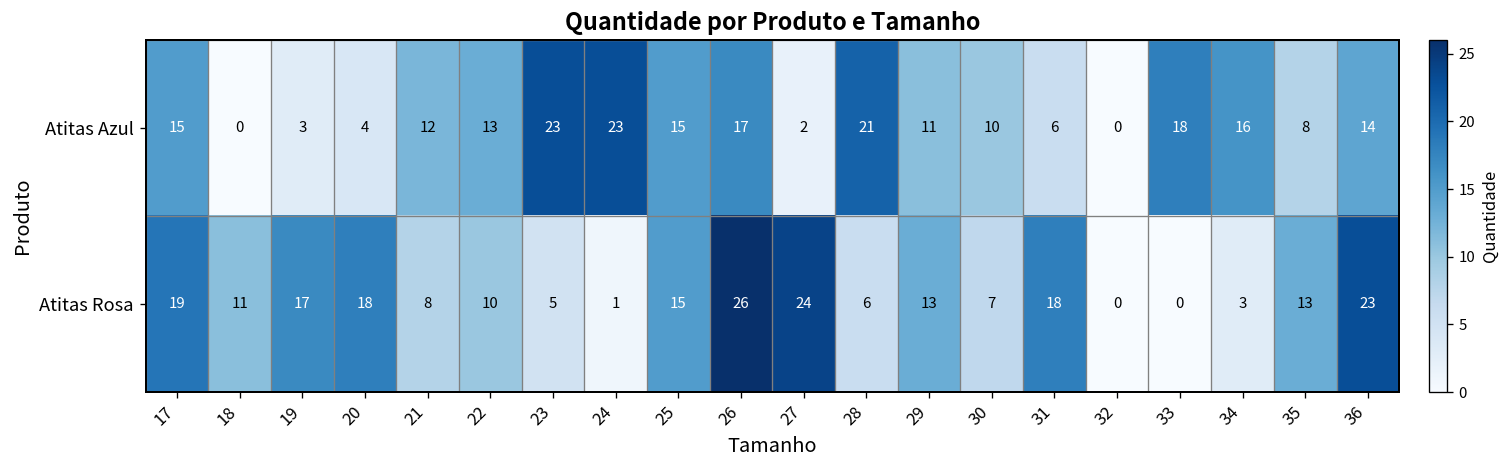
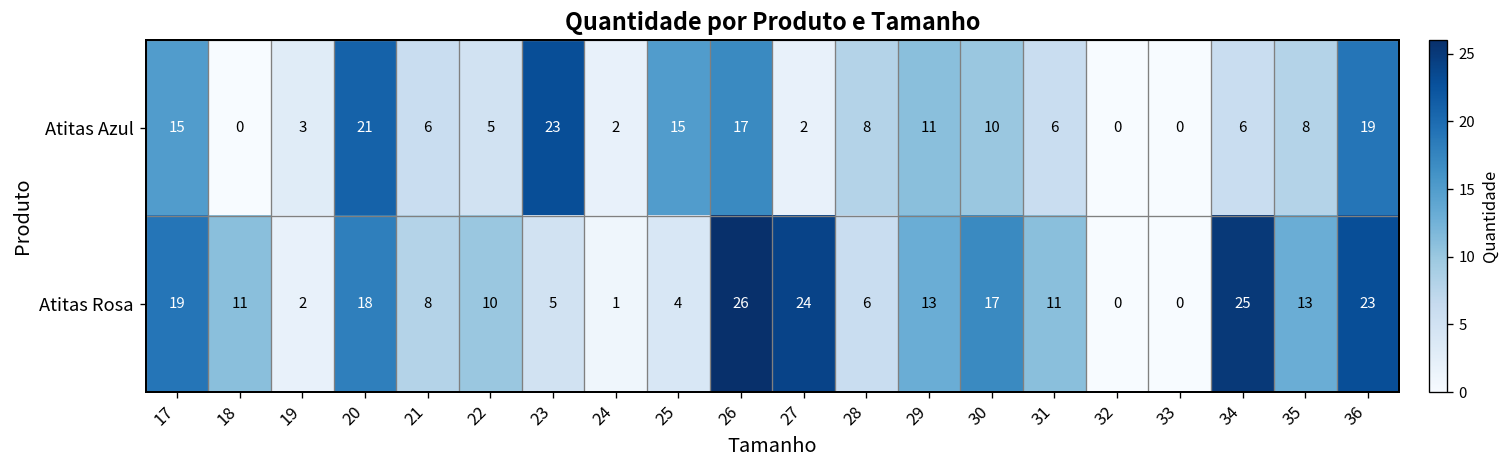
Atitas Azul, 20: 4 -> 21
Atitas Azul, 21: 12 -> 6
Atitas Azul, 22: 13 -> 5
Atitas Azul, 24: 23 -> 2
Atitas Azul, 28: 21 -> 8
Atitas Azul, 33: 18 -> 0
Atitas Azul, 34: 16 -> 6
Atitas Azul, 36: 14 -> 19
Atitas Rosa, 19: 17 -> 2
Atitas Rosa, 25: 15 -> 4
Atitas Rosa, 30: 7 -> 17
Atitas Rosa, 31: 18 -> 11
Atitas Rosa, 34: 3 -> 25
